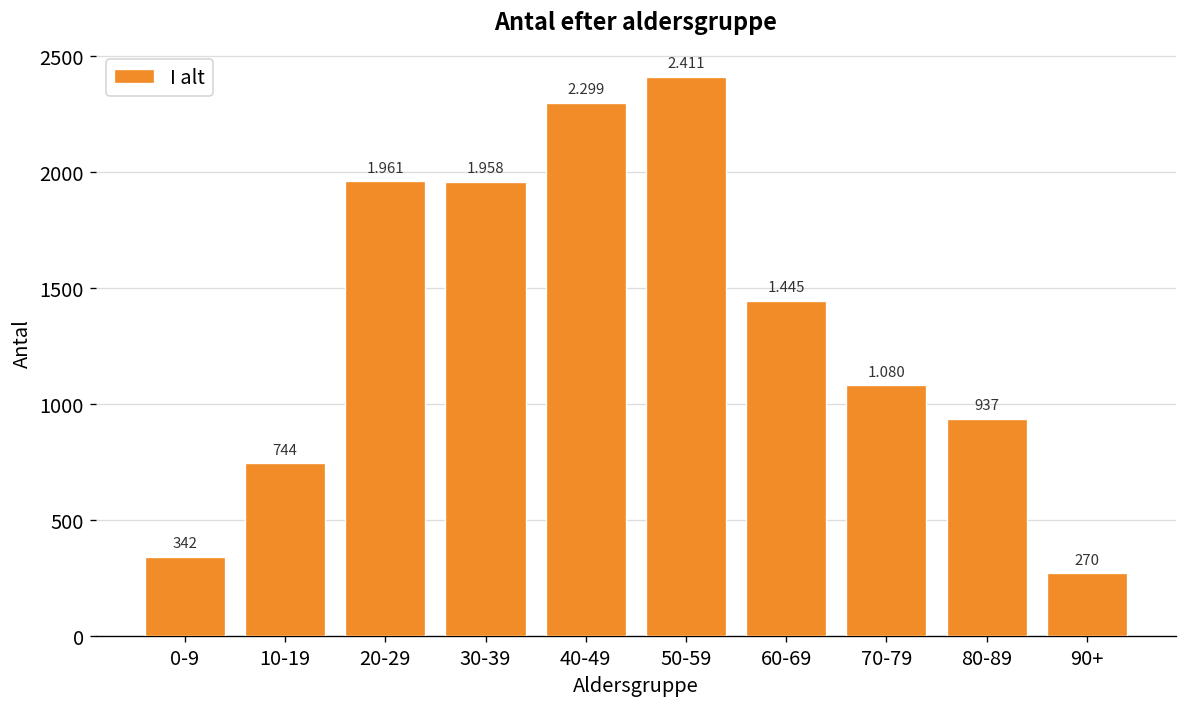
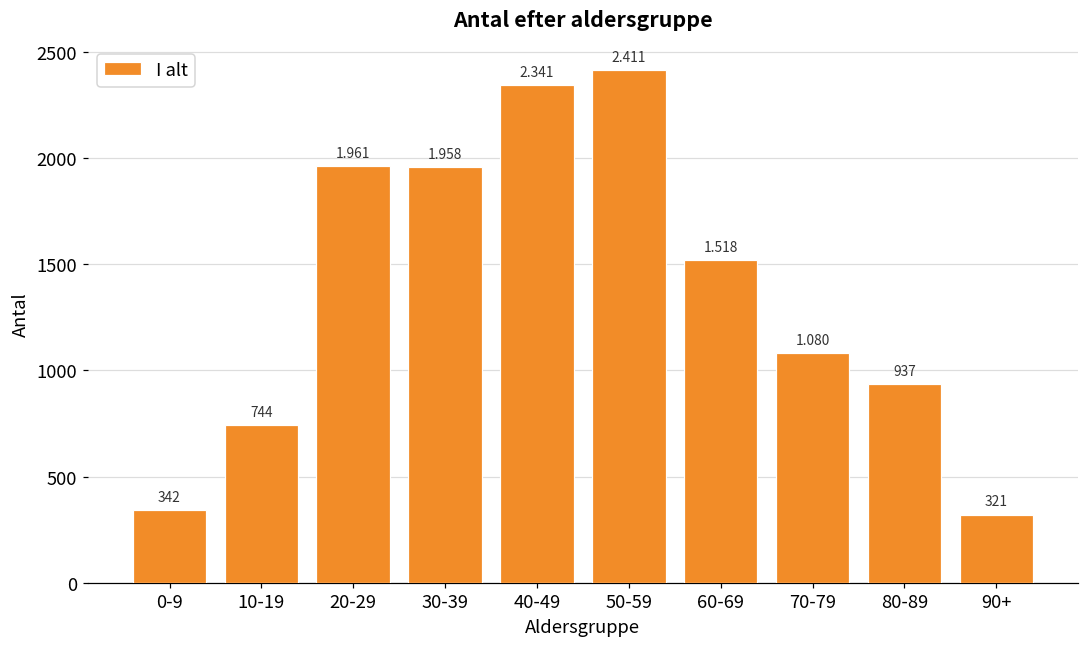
40-49: 2.299 -> 2.341
60-69: 1.445 -> 1.518
90+: 270 -> 321
